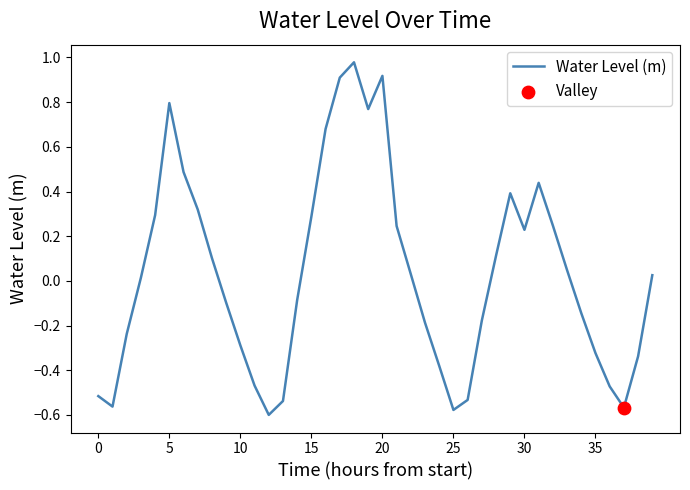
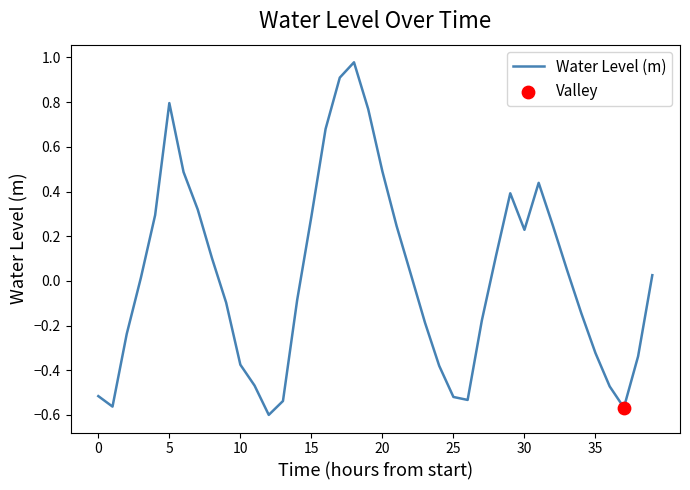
Water Level (m), 10: -0.29 -> -0.38
Water Level (m), 20: 0.92 -> 0.49
Water Level (m), 25: -0.58 -> -0.52
